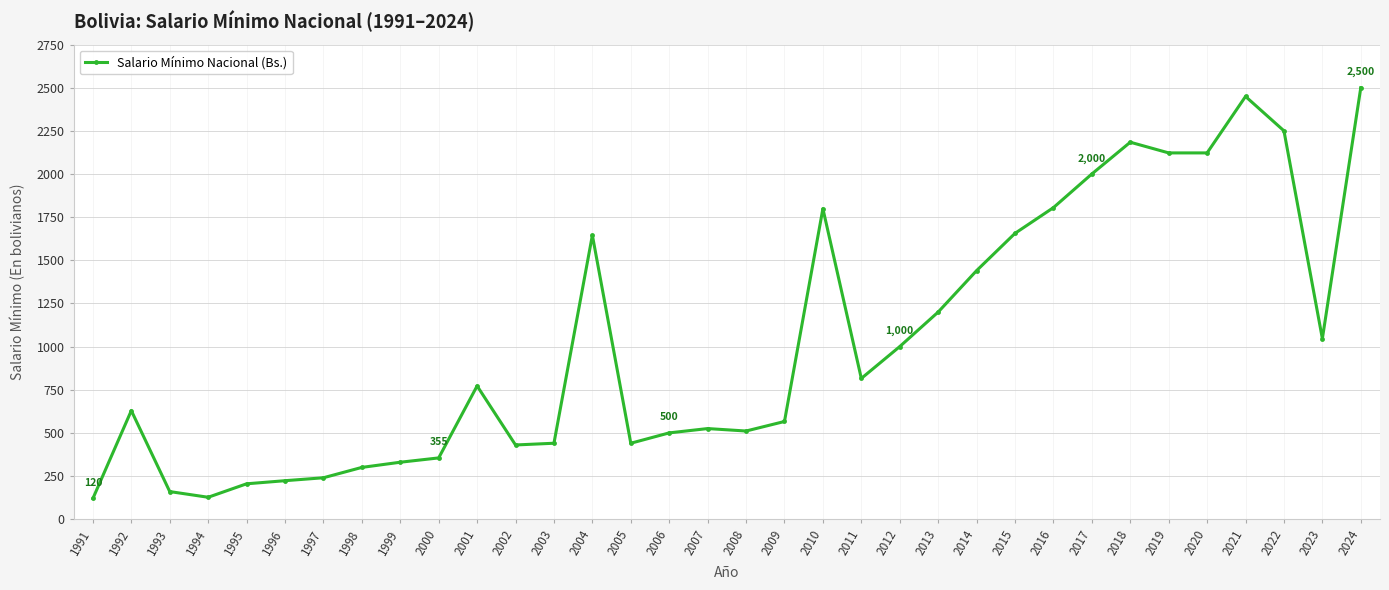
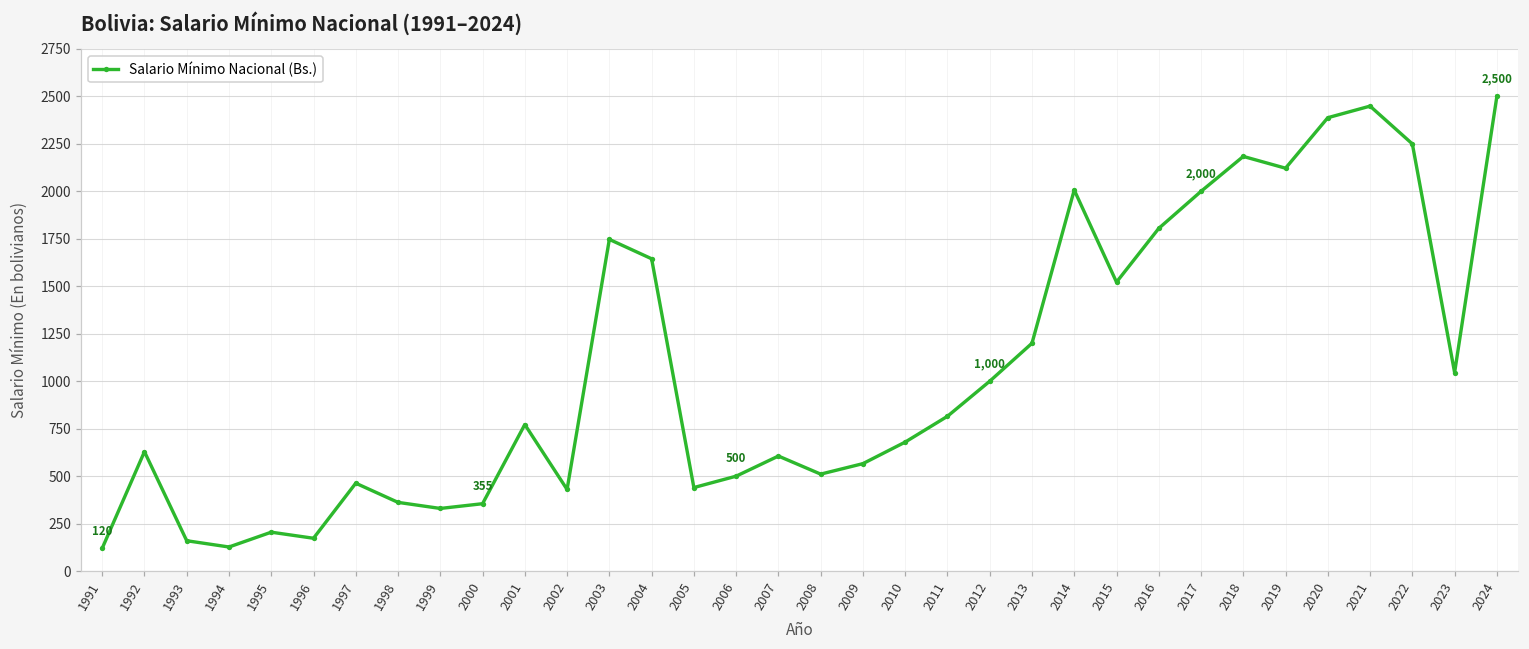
1996: 220 -> 170
1997: 240 -> 460
1998: 300 -> 360
2003: 440 -> 1750
2007: 530 -> 610
2010: 1800 -> 680
2014: 1440 -> 2010
2015: 1660 -> 1520
2020: 2120 -> 2390
